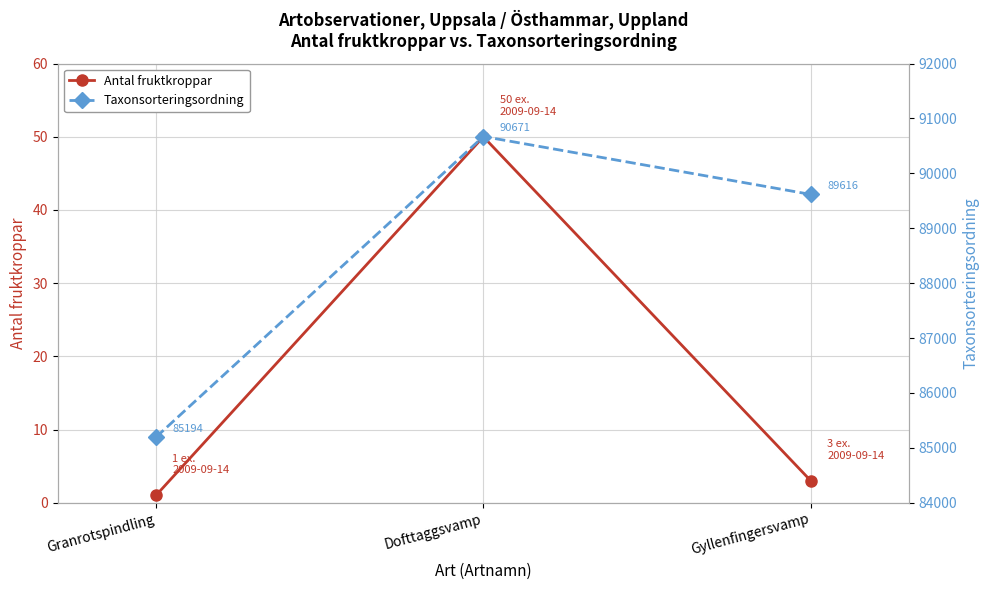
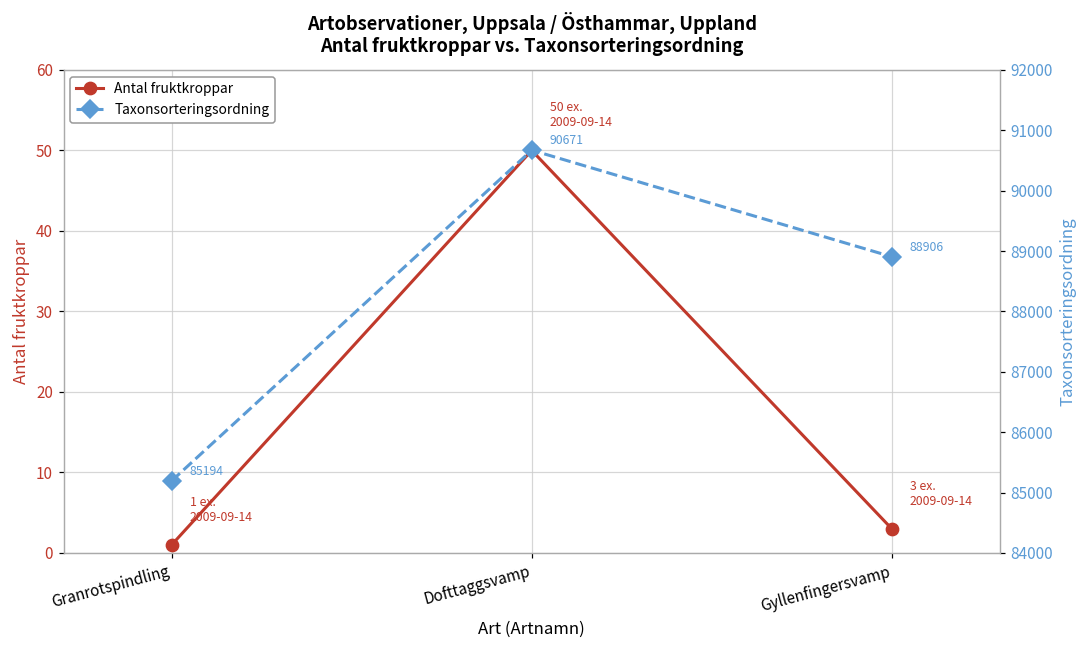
Taxonsorteringsordning, Gyllenfingersvamp: 89616 -> 88906
